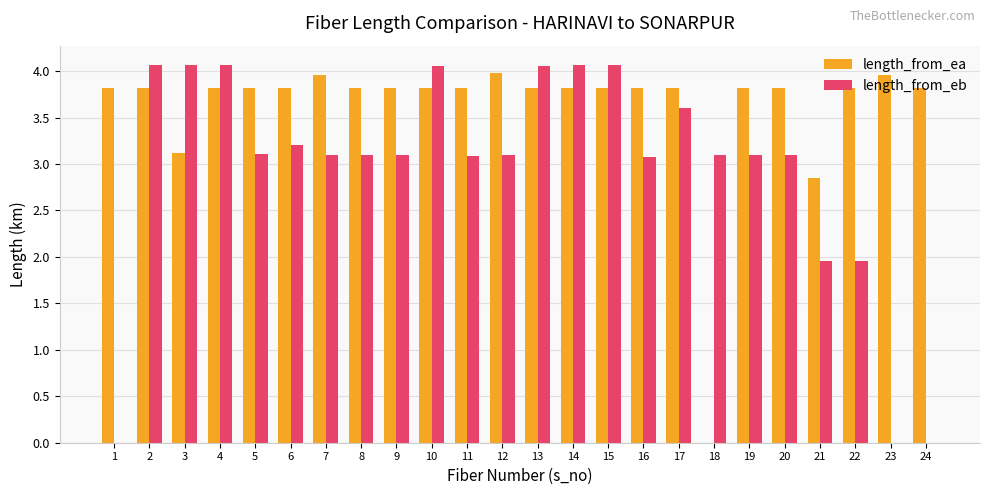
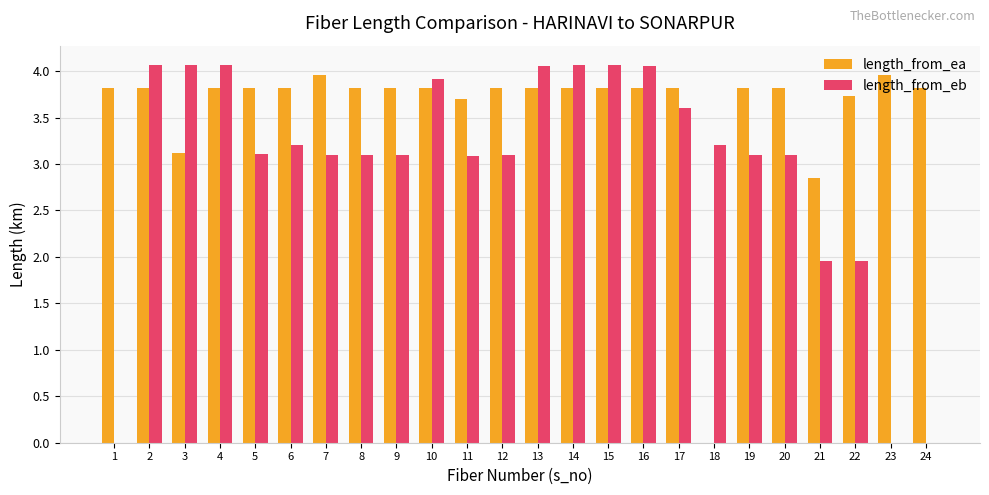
length_from_eb, 10: 4.1 -> 3.9
length_from_ea, 11: 3.8 -> 3.7
length_from_ea, 12: 4.0 -> 3.8
length_from_eb, 16: 3.1 -> 4.1
length_from_eb, 18: 3.1 -> 3.2
length_from_ea, 22: 3.8 -> 3.7
